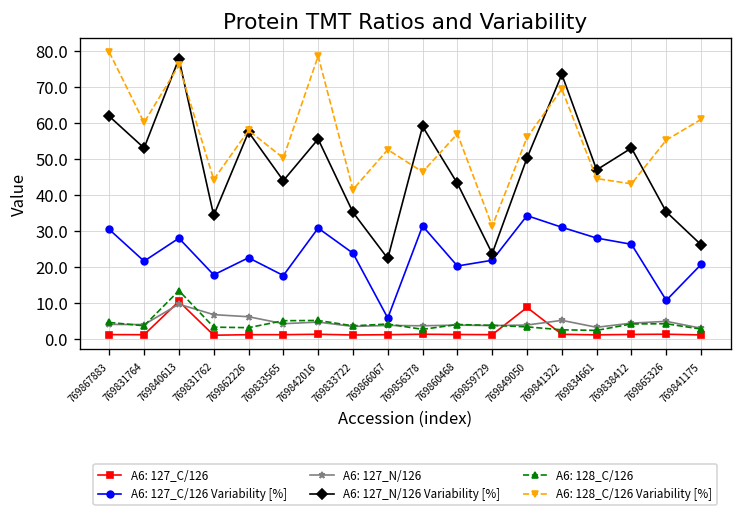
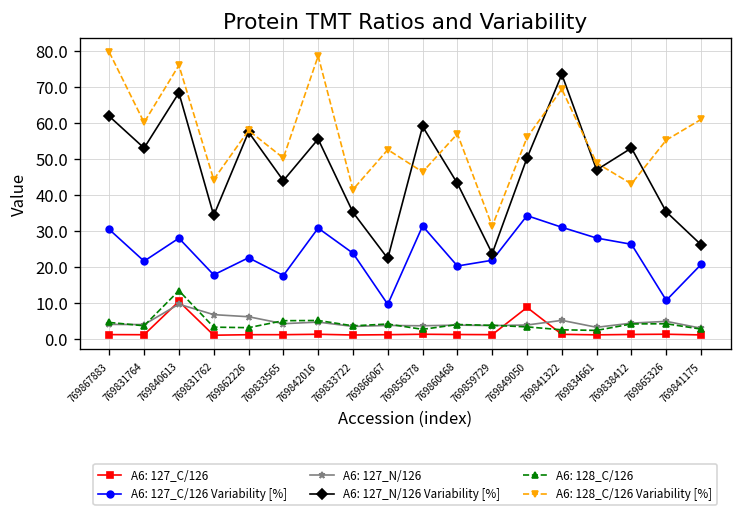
A6: 127_N/126 Variability [%], 769840613: 78 -> 68
A6: 127_C/126 Variability [%], 769866067: 6 -> 10
A6: 128_C/126 Variability [%], 769834661: 45 -> 49
